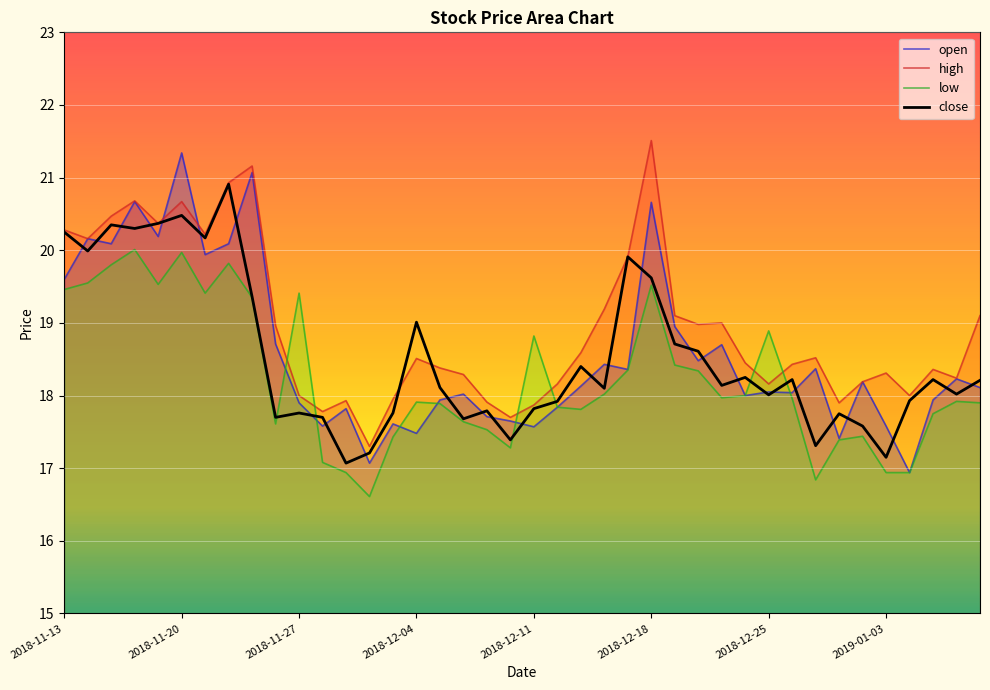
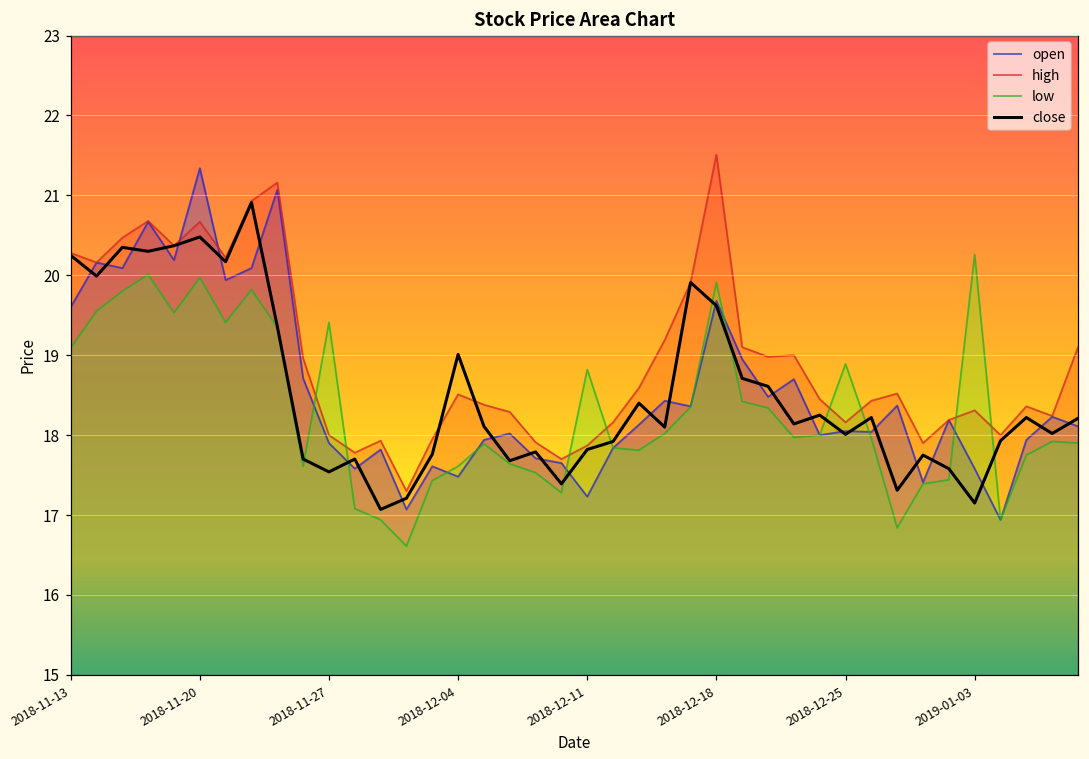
low, 2018-11-13: 19.5 -> 19.1
close, 2018-11-27: 17.8 -> 17.5
low, 2018-12-04: 17.9 -> 17.6
open, 2018-12-11: 17.6 -> 17.2
open, 2018-12-18: 20.7 -> 19.7
low, 2018-12-18: 19.5 -> 19.9
low, 2019-01-03: 16.9 -> 20.3
